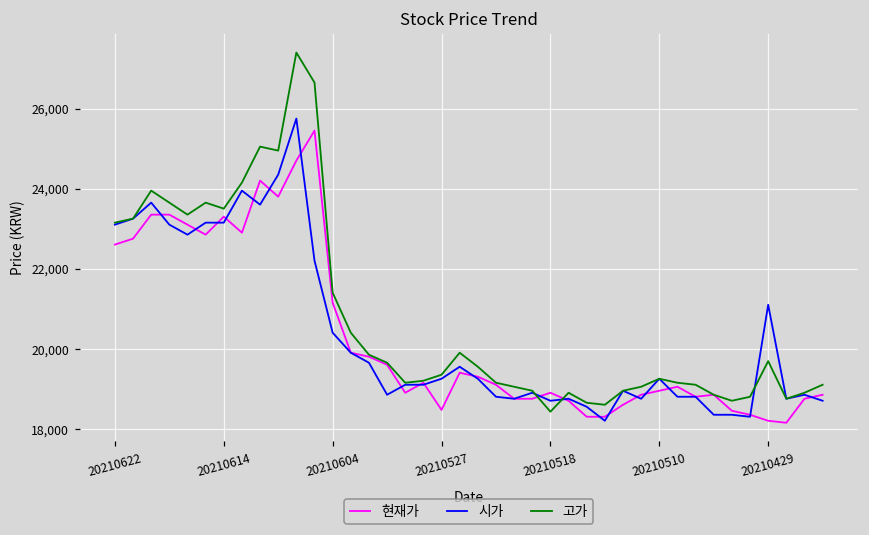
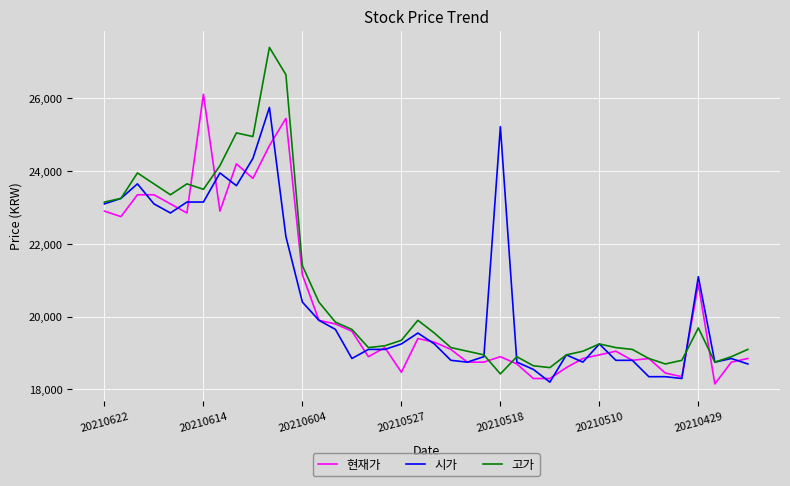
현재가, 20210622: 22,600 -> 22,900
현재가, 20210614: 23,300 -> 26,100
시가, 20210518: 18,700 -> 25,200
현재가, 20210429: 18,200 -> 20,900
